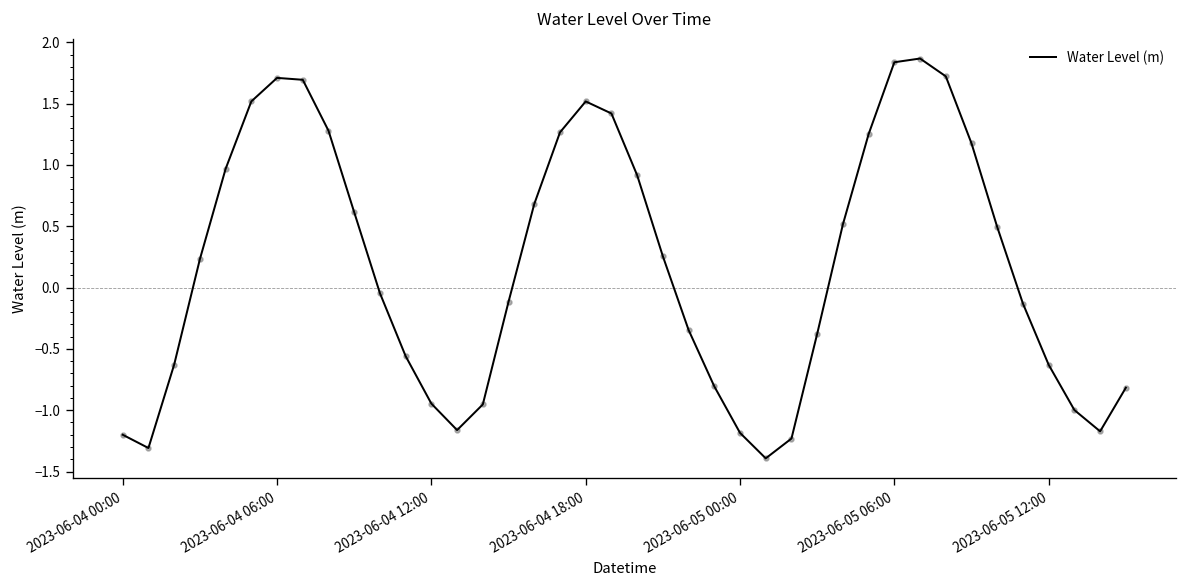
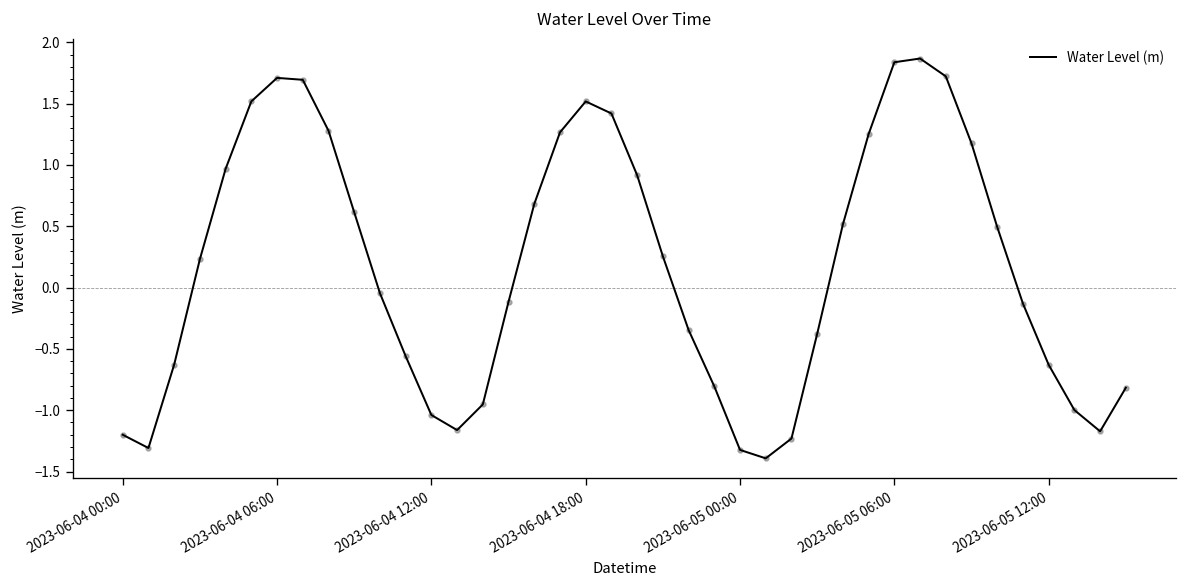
2023-06-04 12:00: -0.95 -> -1.04
2023-06-05 00:00: -1.18 -> -1.32
